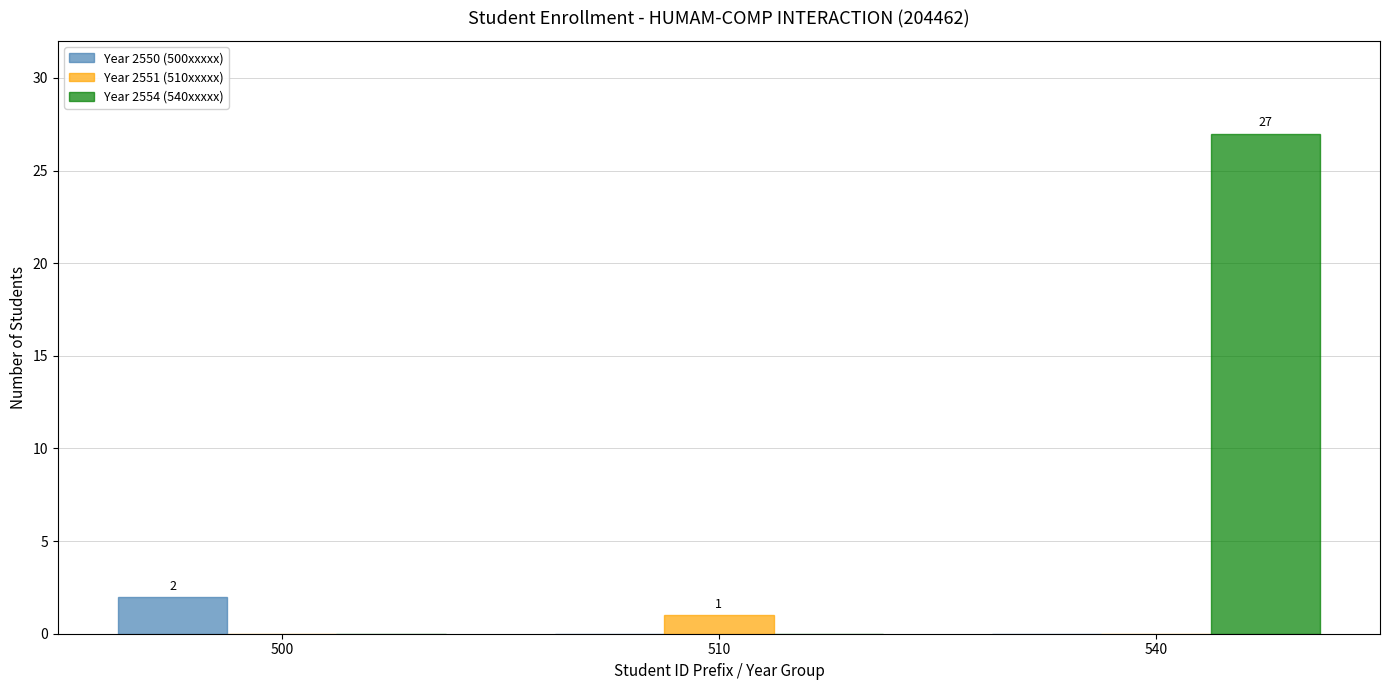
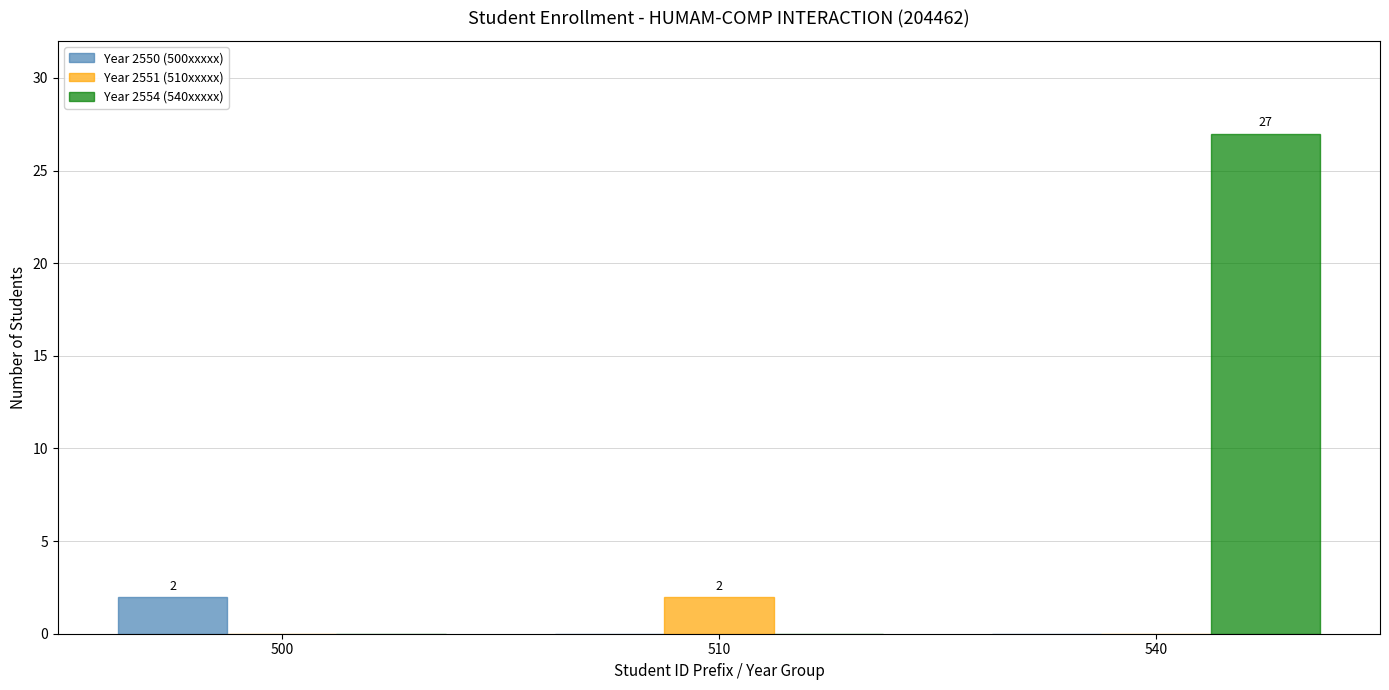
Year 2551 (510xxxxx), 510: 1 -> 2
